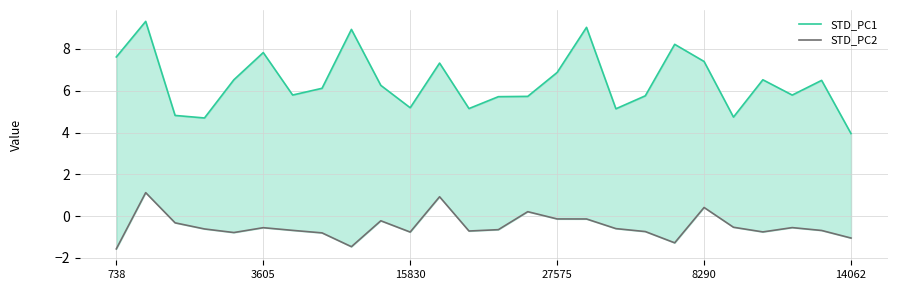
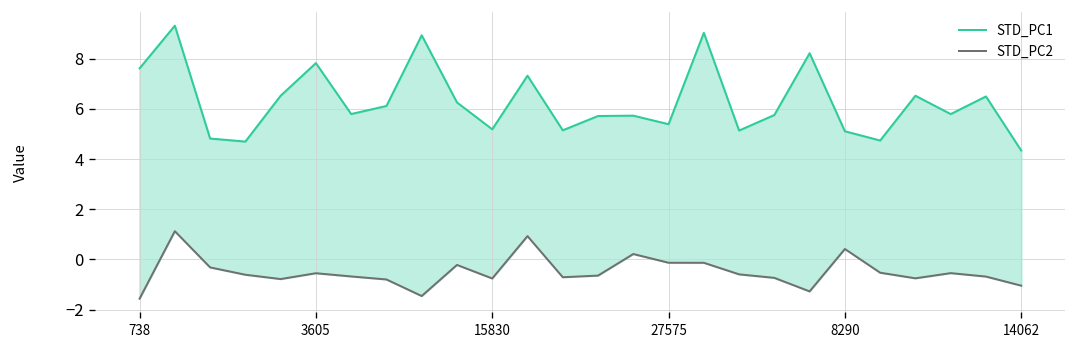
STD_PC1, 27575: 6.9 -> 5.4
STD_PC1, 8290: 7.4 -> 5.1
STD_PC1, 14062: 4.0 -> 4.3
